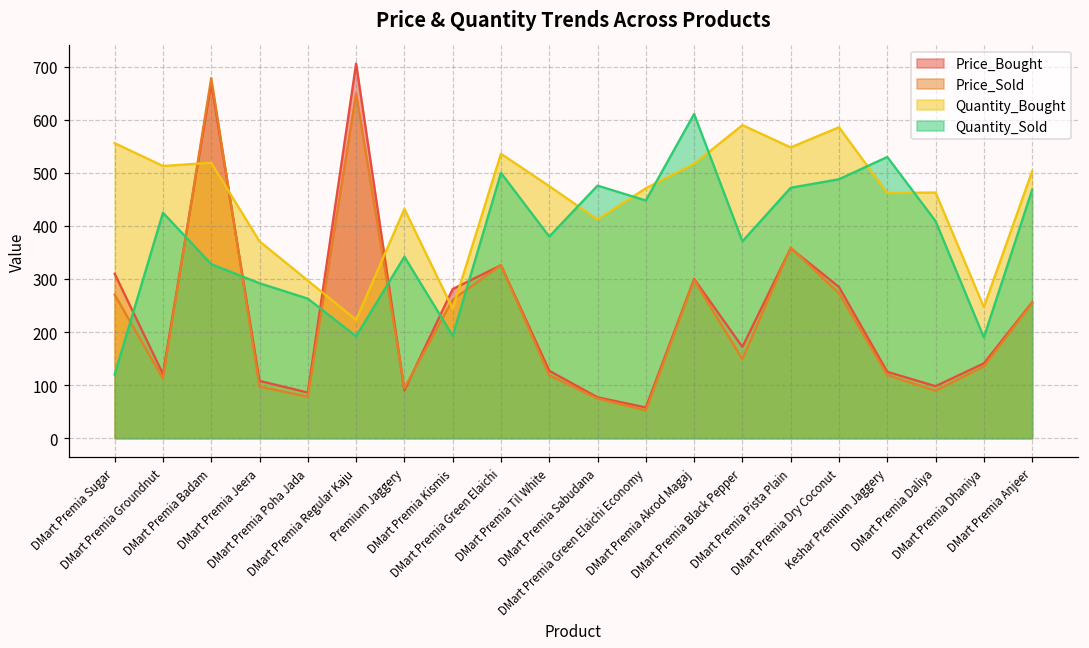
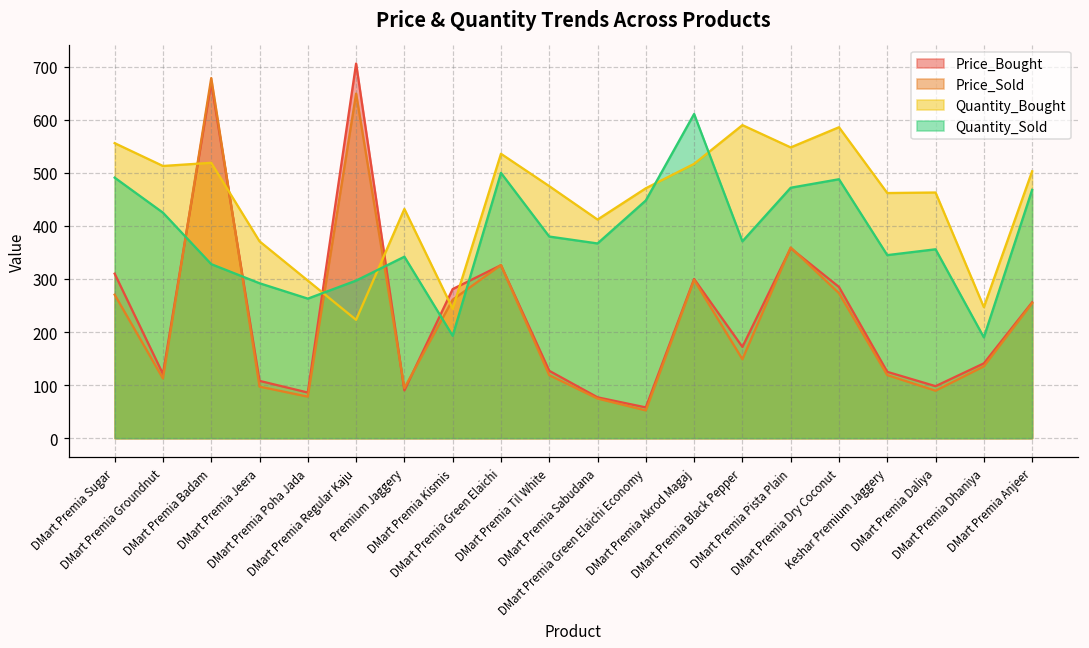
Quantity_Sold, DMart Premia Sugar: 120 -> 490
Quantity_Sold, DMart Premia Regular Kaju: 190 -> 300
Quantity_Sold, DMart Premia Sabudana: 480 -> 370
Quantity_Sold, Keshar Premium Jaggery: 530 -> 350
Quantity_Sold, DMart Premia Daliya: 410 -> 360
